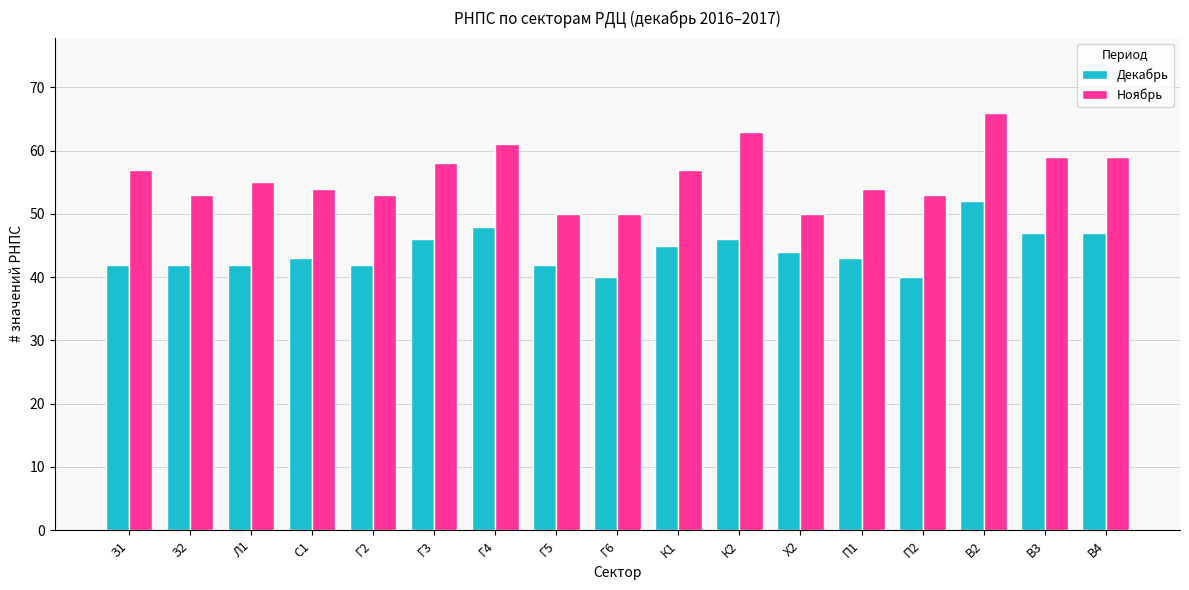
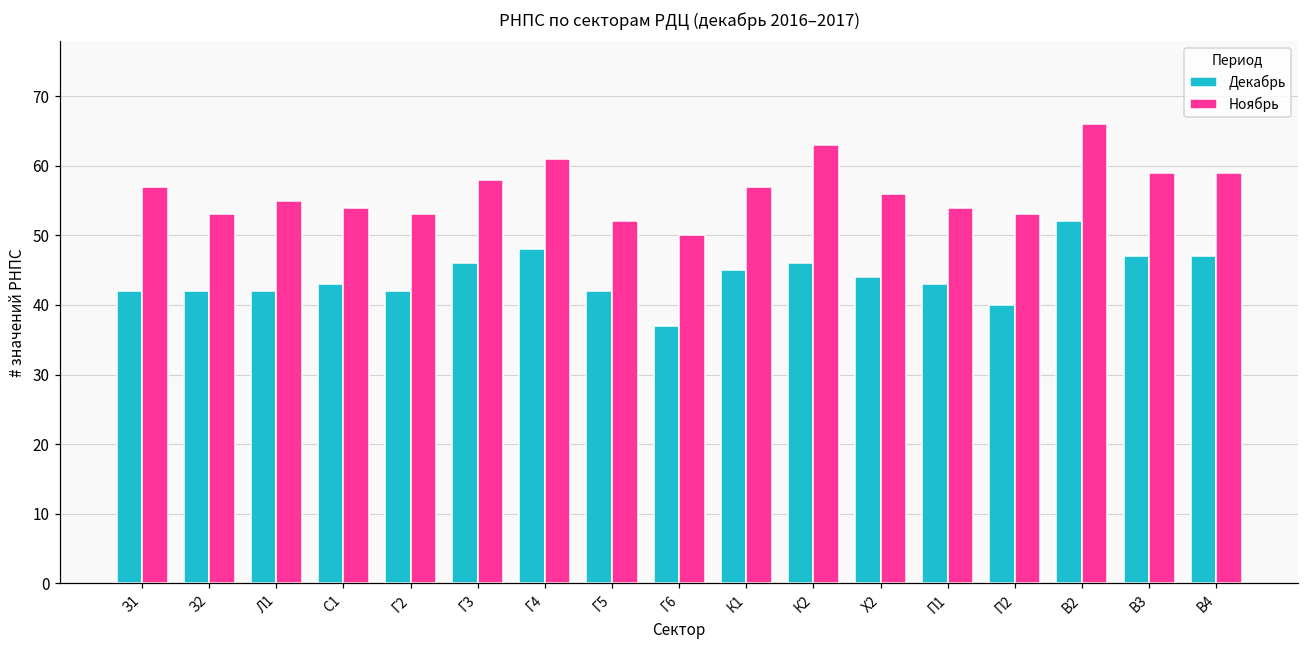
Ноябрь, Г5: 50 -> 52
Декабрь, Г6: 40 -> 37
Ноябрь, Х2: 50 -> 56
